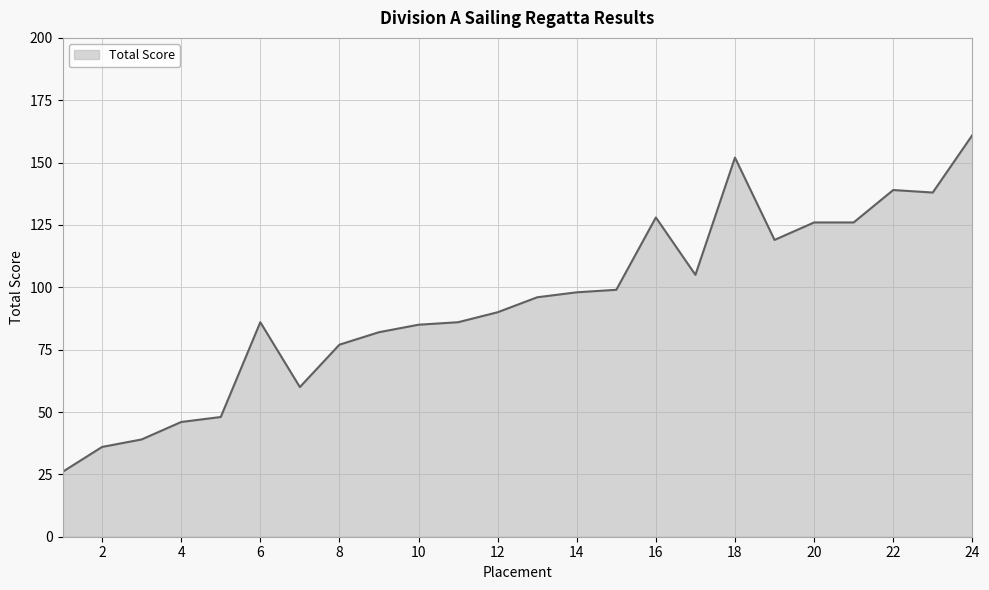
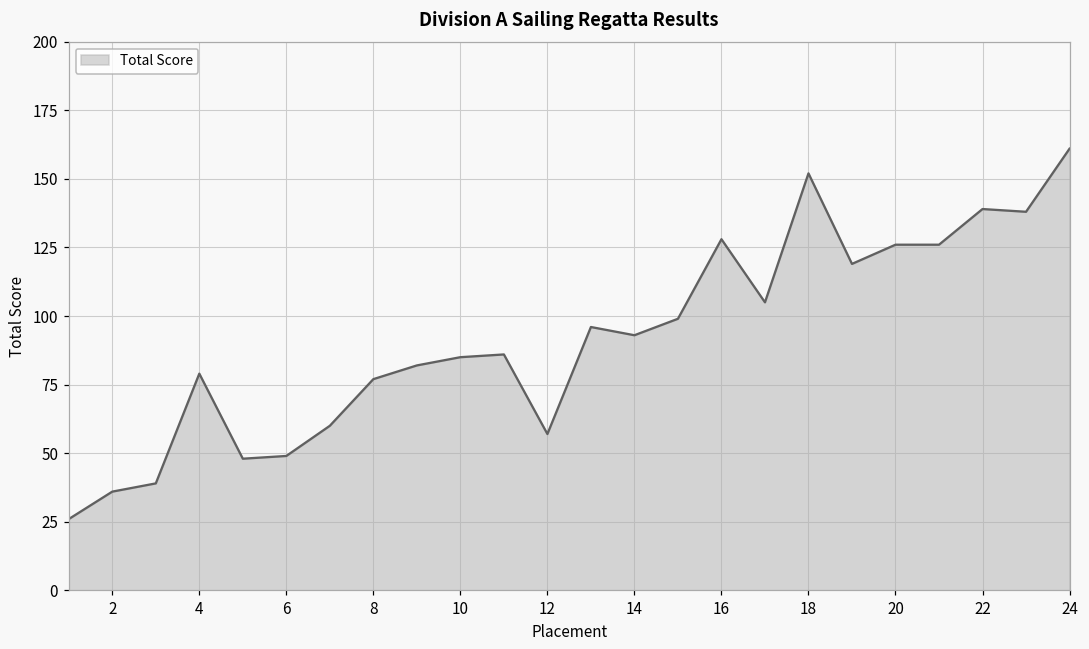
4: 46 -> 79
6: 86 -> 49
12: 90 -> 57
14: 98 -> 93
